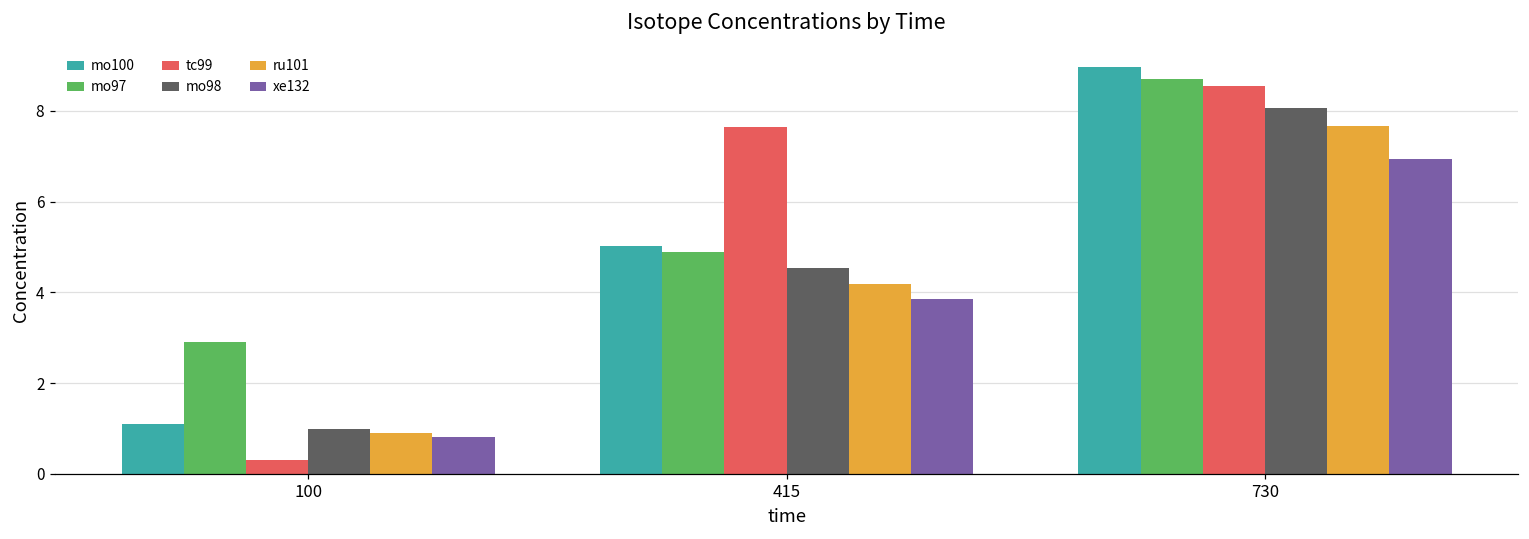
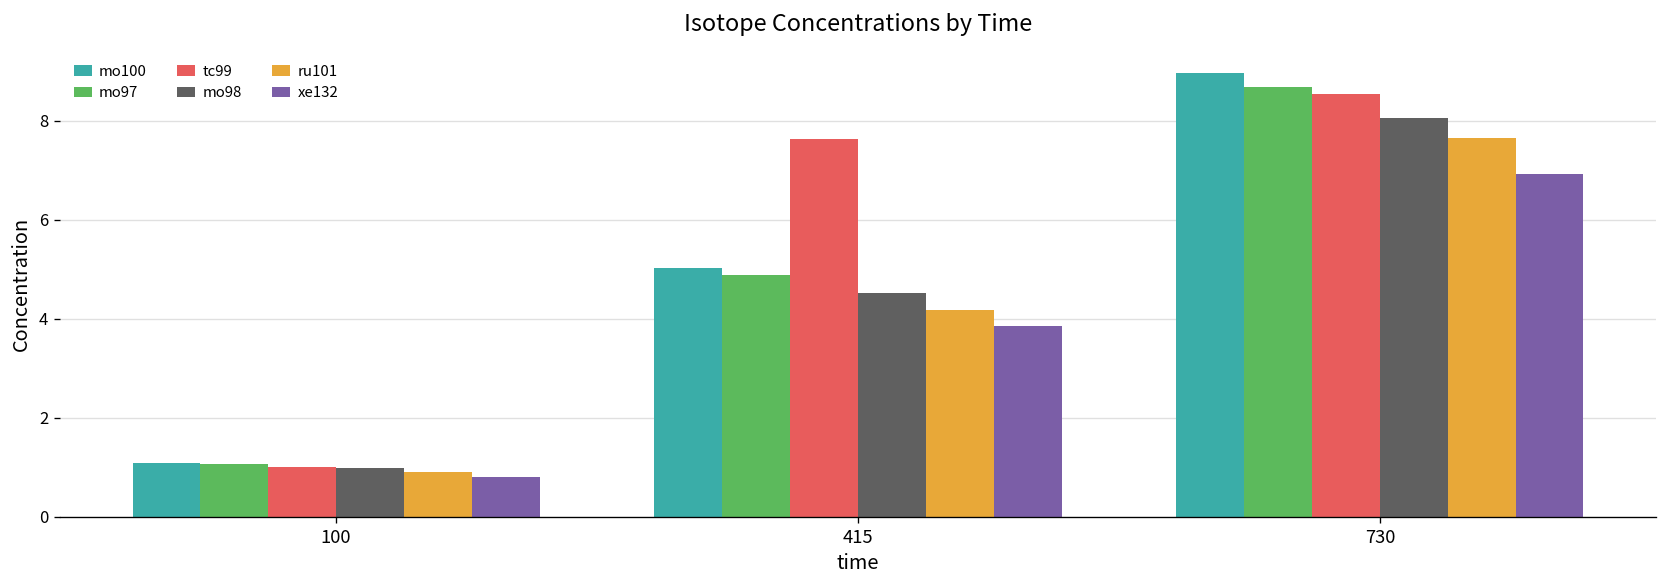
mo97, 100: 2.9 -> 1.1
tc99, 100: 0.3 -> 1.0
